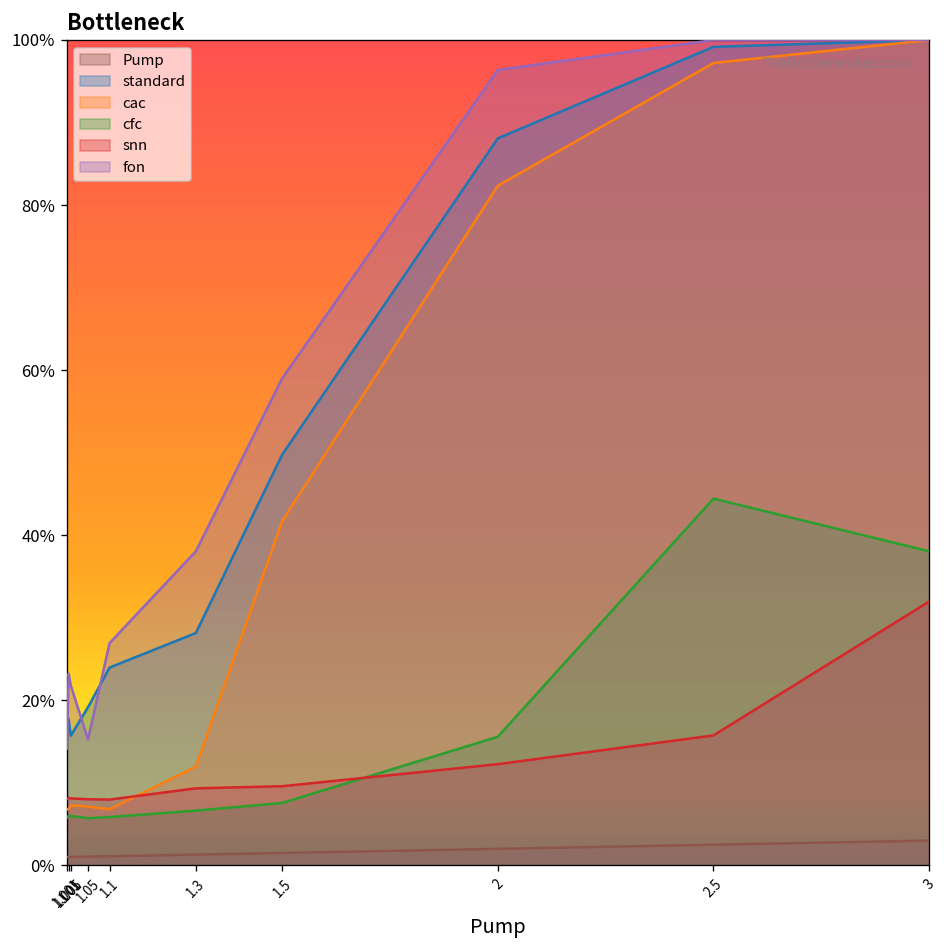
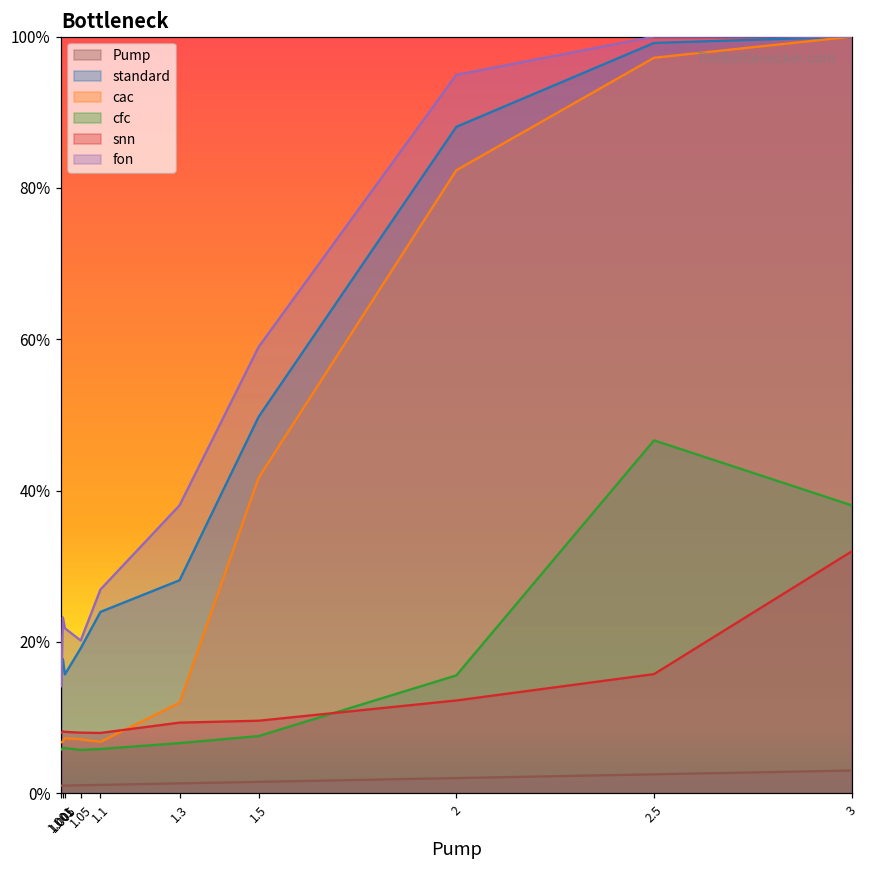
fon, 1.05: 15% -> 20%
fon, 2: 96% -> 95%
cfc, 2.5: 44% -> 47%
